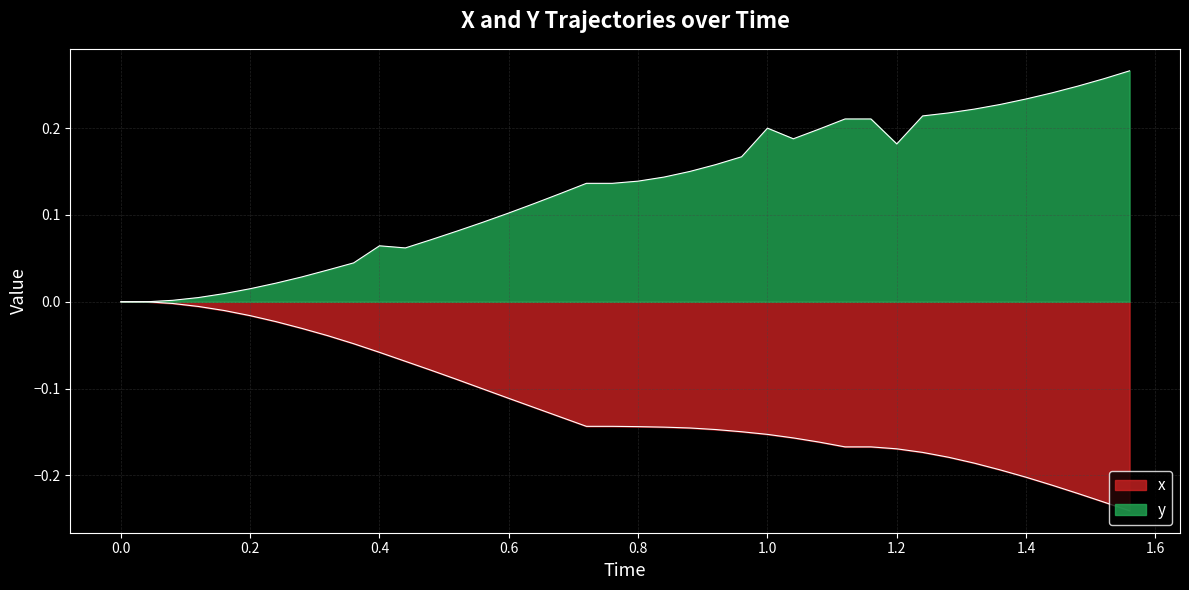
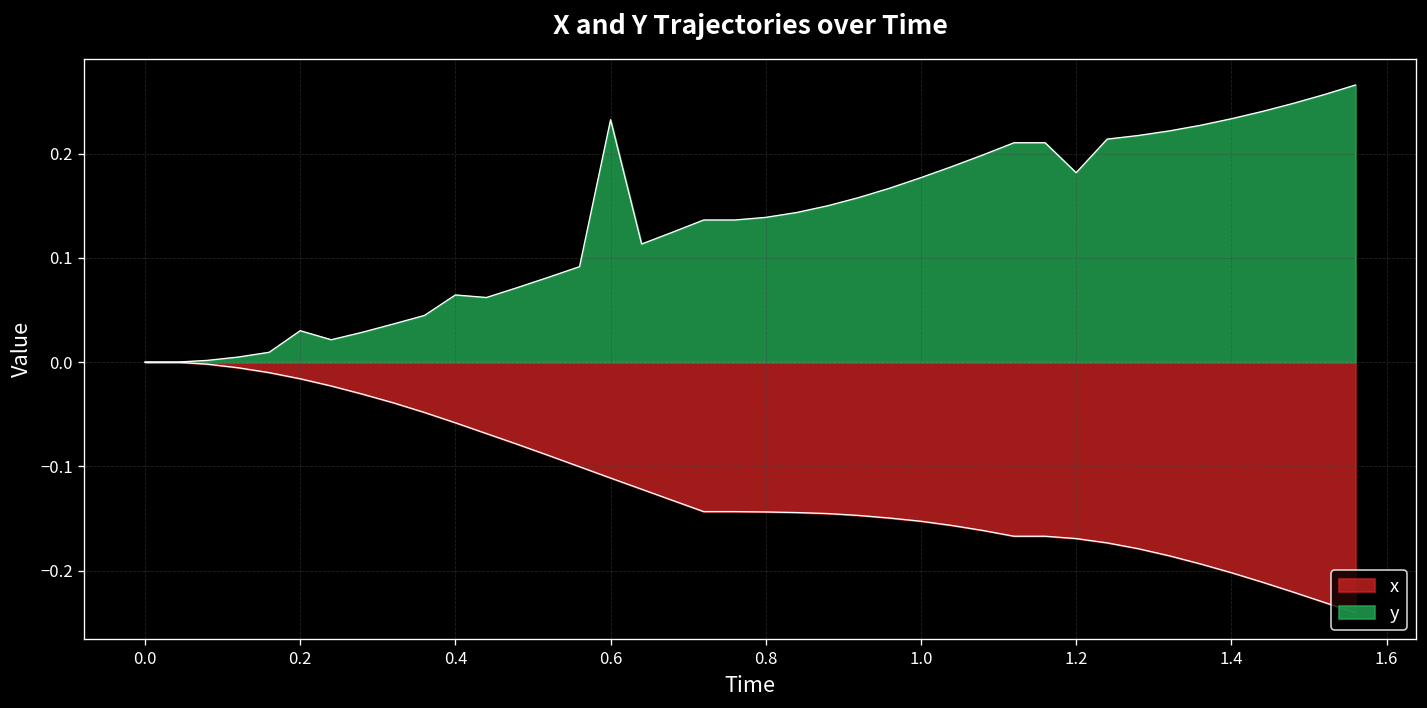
y, 0.2: 0.02 -> 0.03
y, 0.6: 0.10 -> 0.23
y, 1.0: 0.20 -> 0.18
